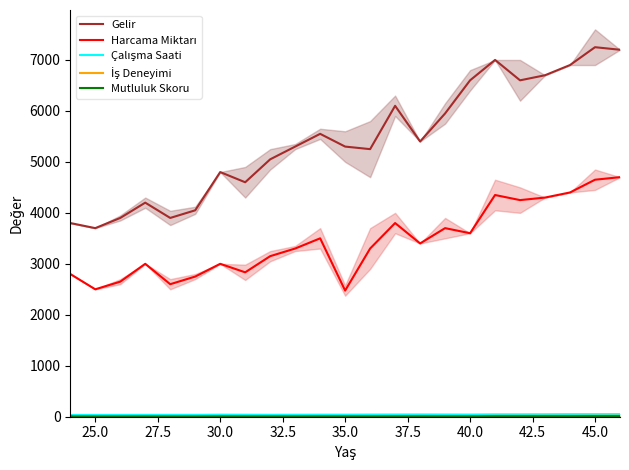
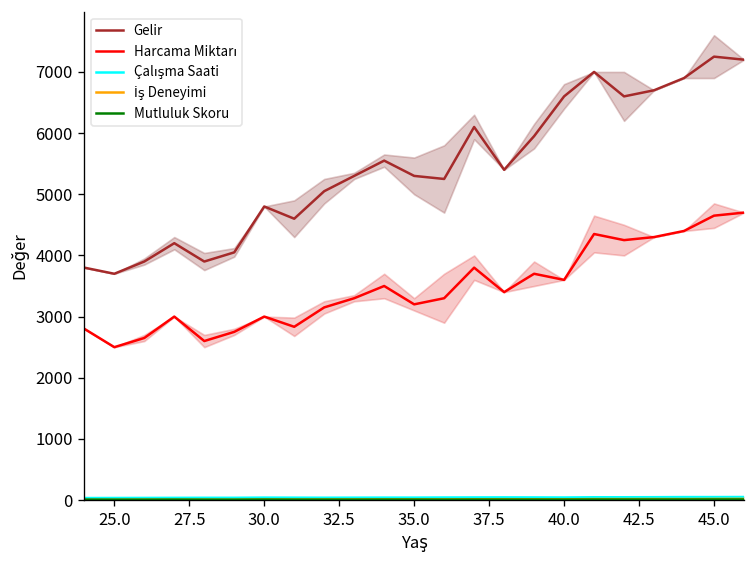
Harcama Miktarı, 35.0: 2500 -> 3200
